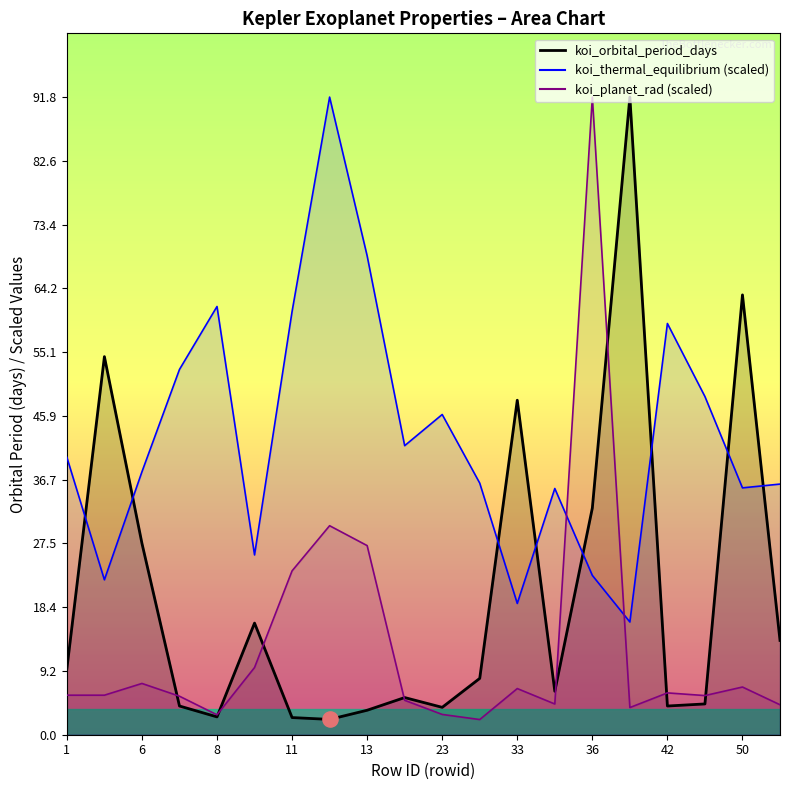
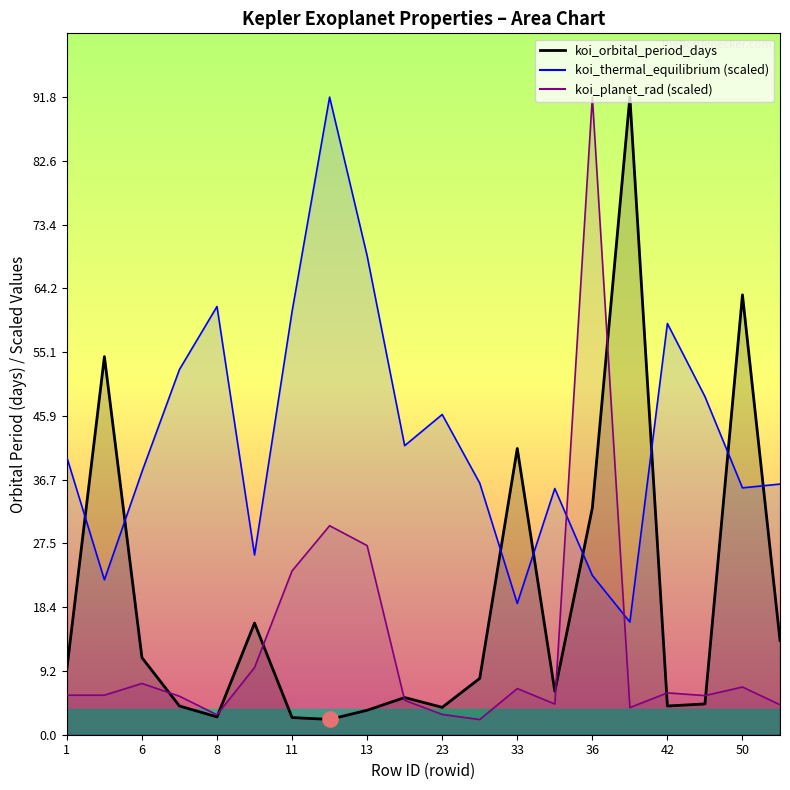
koi_orbital_period_days, 6: 28 -> 11
koi_orbital_period_days, 33: 48 -> 41
